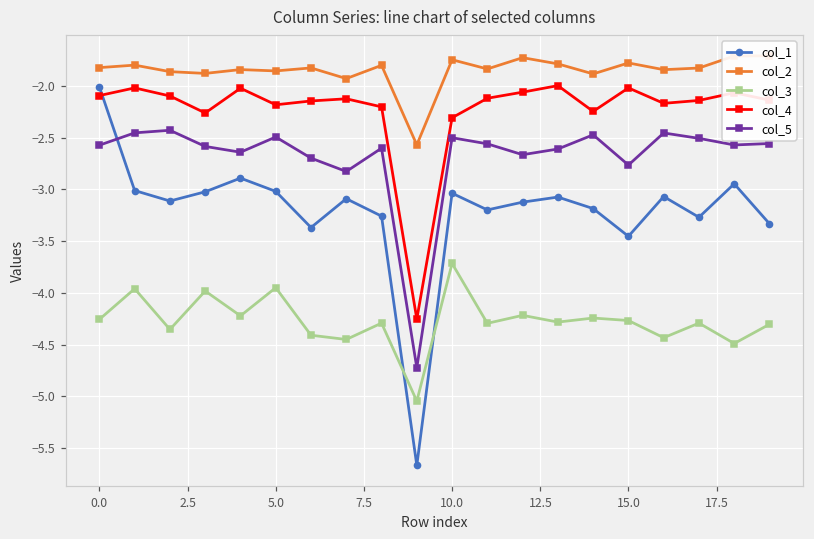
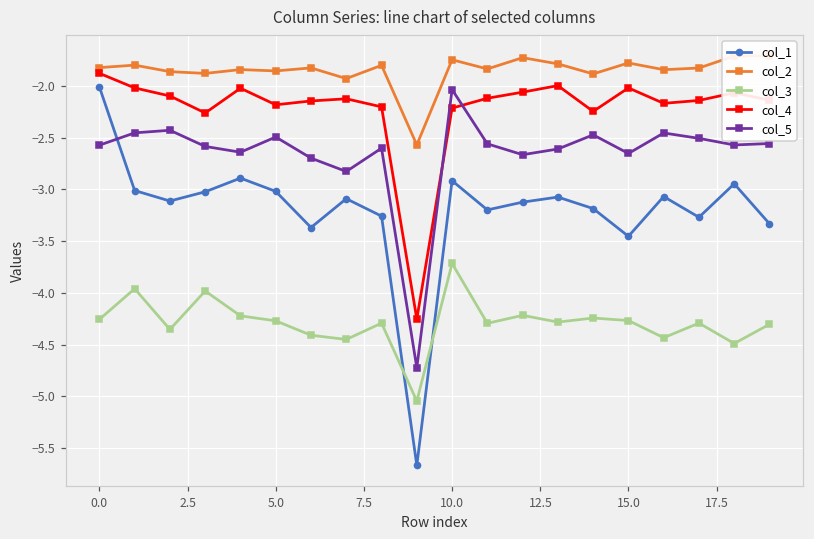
col_4, 0.0: -2.1 -> -1.9
col_3, 5.0: -4.0 -> -4.3
col_1, 10.0: -3.0 -> -2.9
col_4, 10.0: -2.3 -> -2.2
col_5, 10.0: -2.5 -> -2.0
col_5, 15.0: -2.8 -> -2.7
